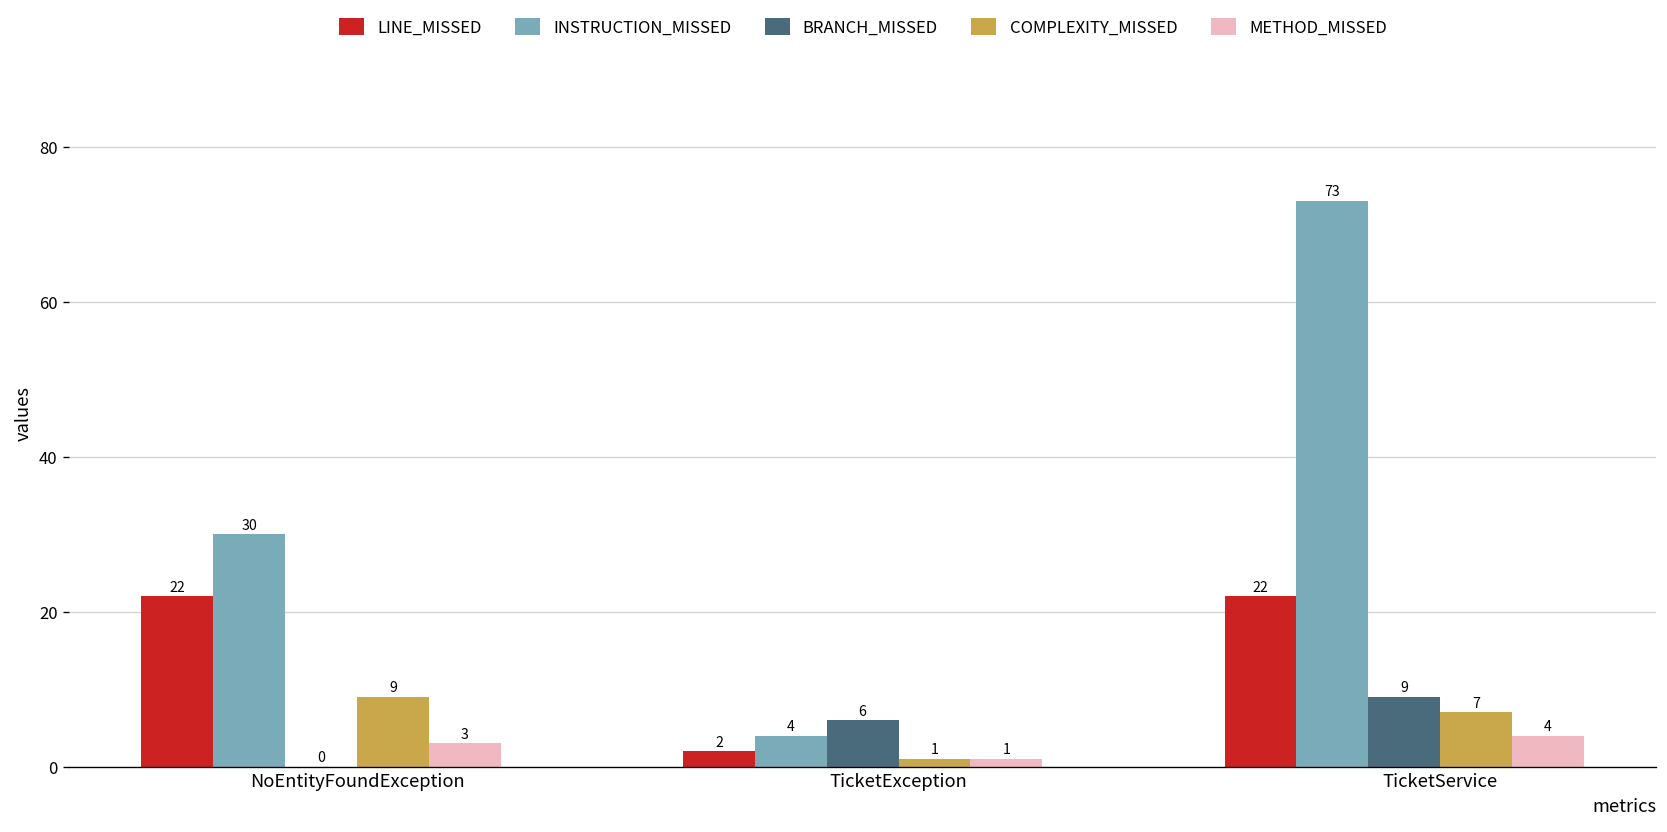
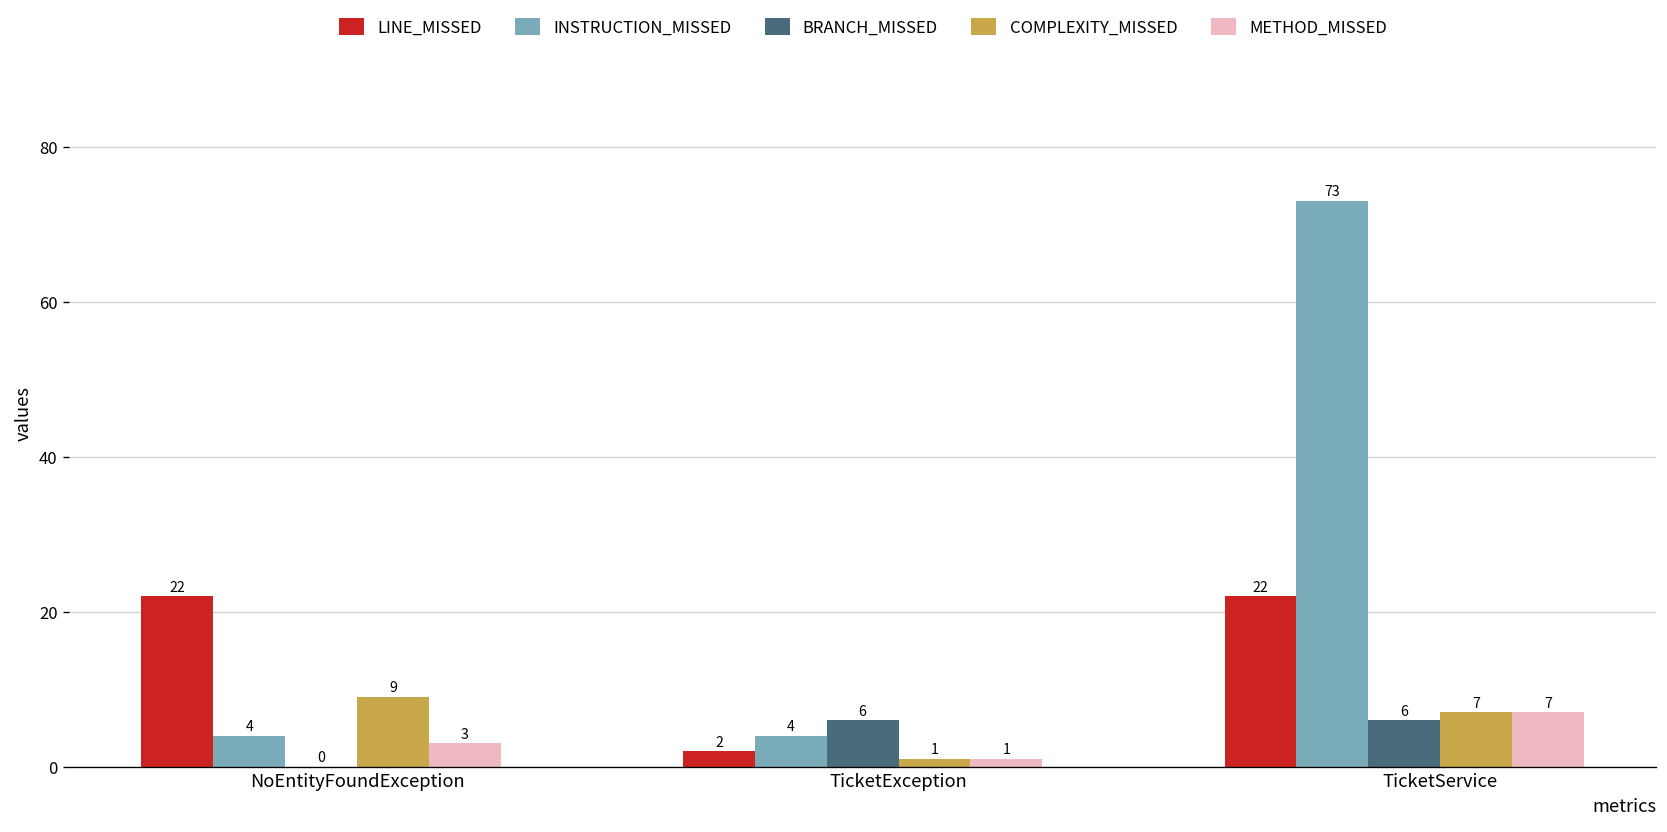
INSTRUCTION_MISSED, NoEntityFoundException: 30 -> 4
BRANCH_MISSED, TicketService: 9 -> 6
METHOD_MISSED, TicketService: 4 -> 7
